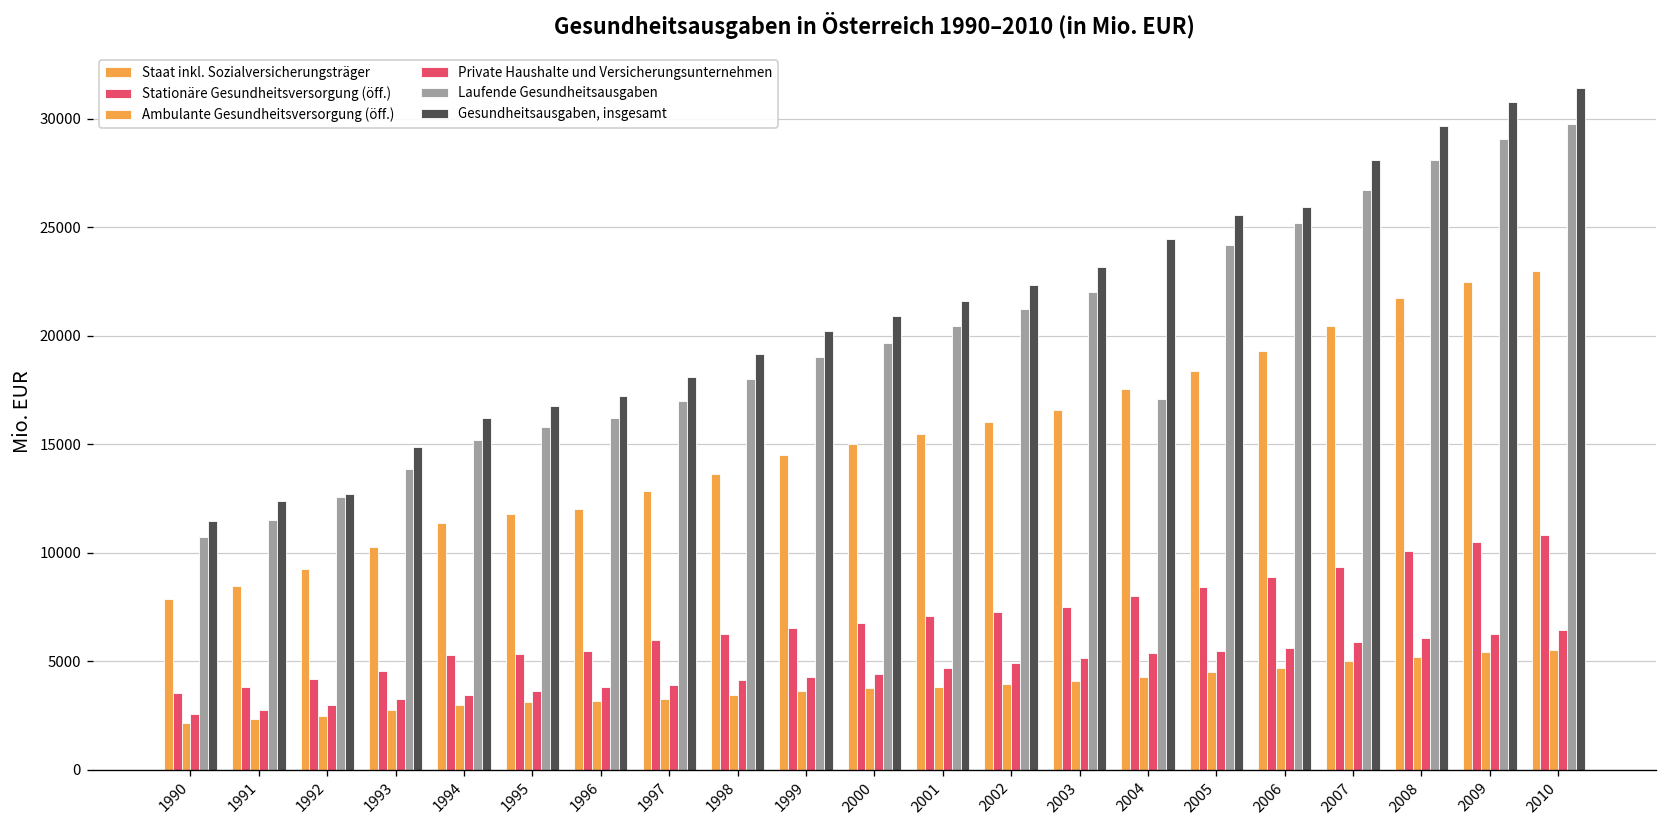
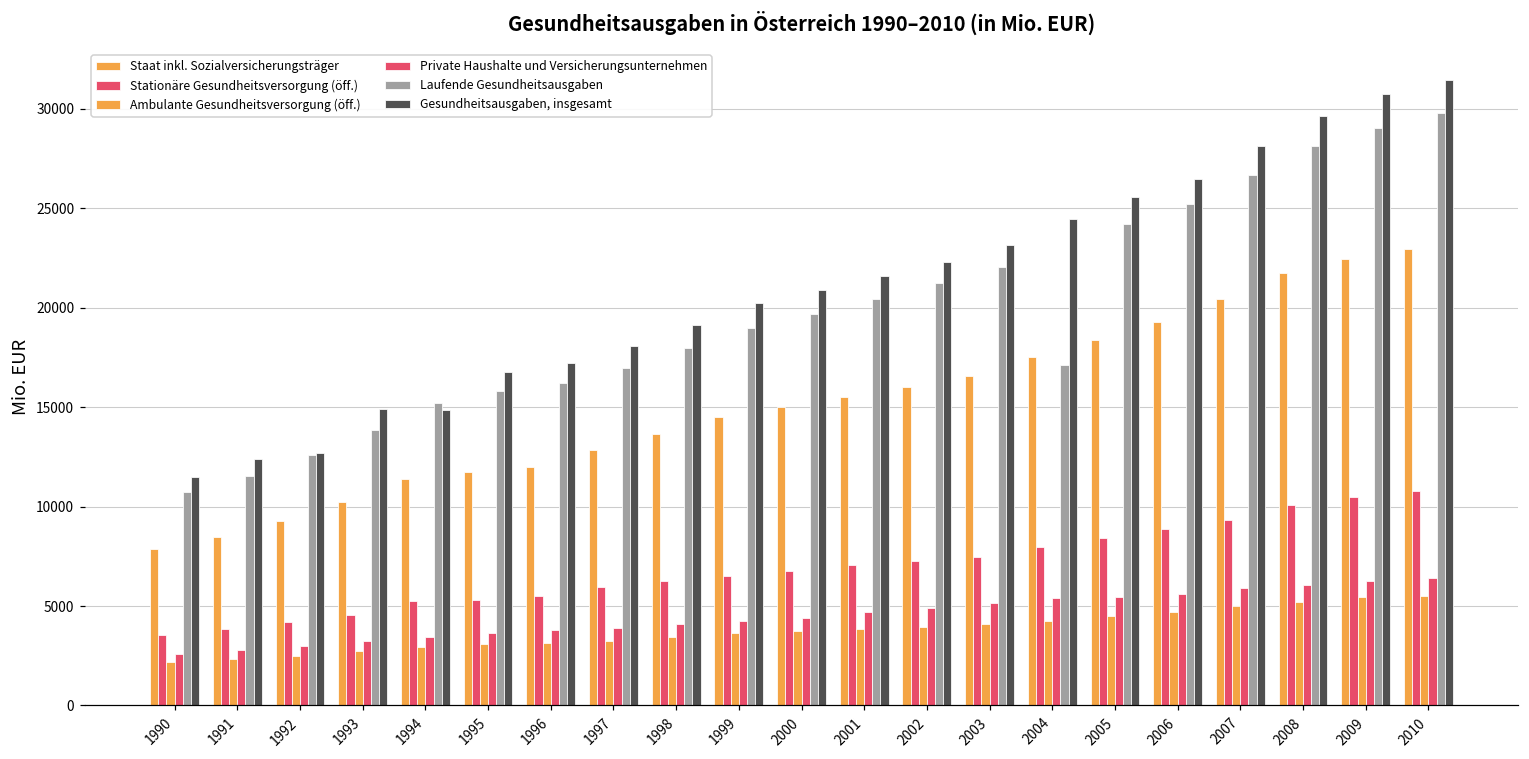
Gesundheitsausgaben, insgesamt, 1994: 16200 -> 14800
Gesundheitsausgaben, insgesamt, 2006: 25900 -> 26500
